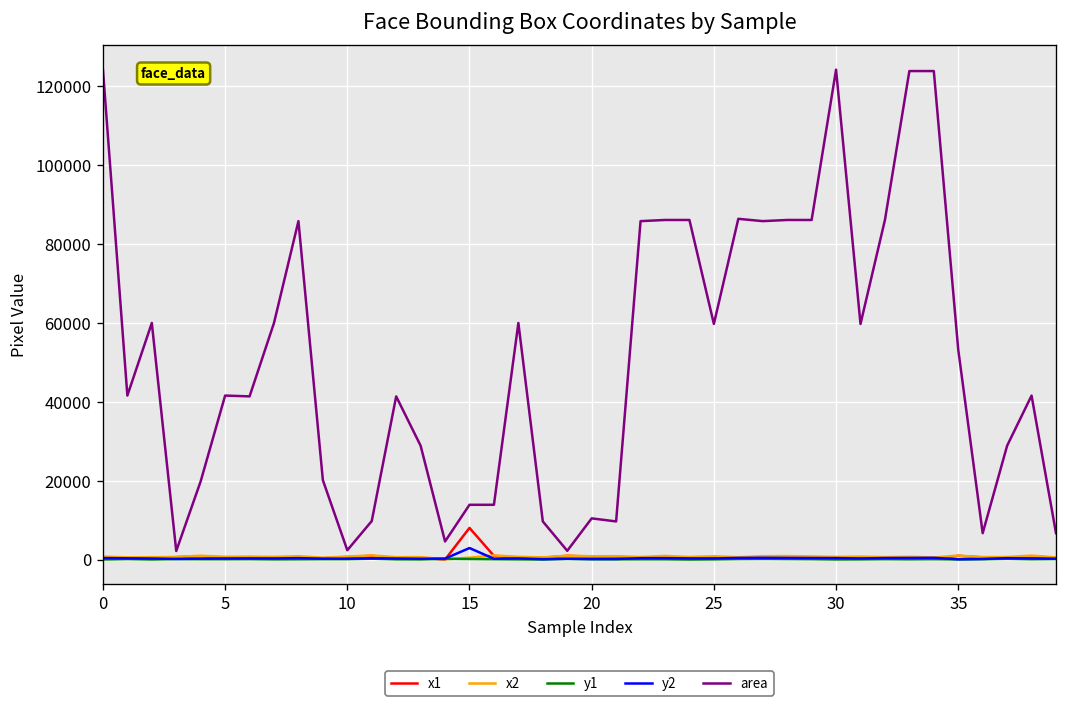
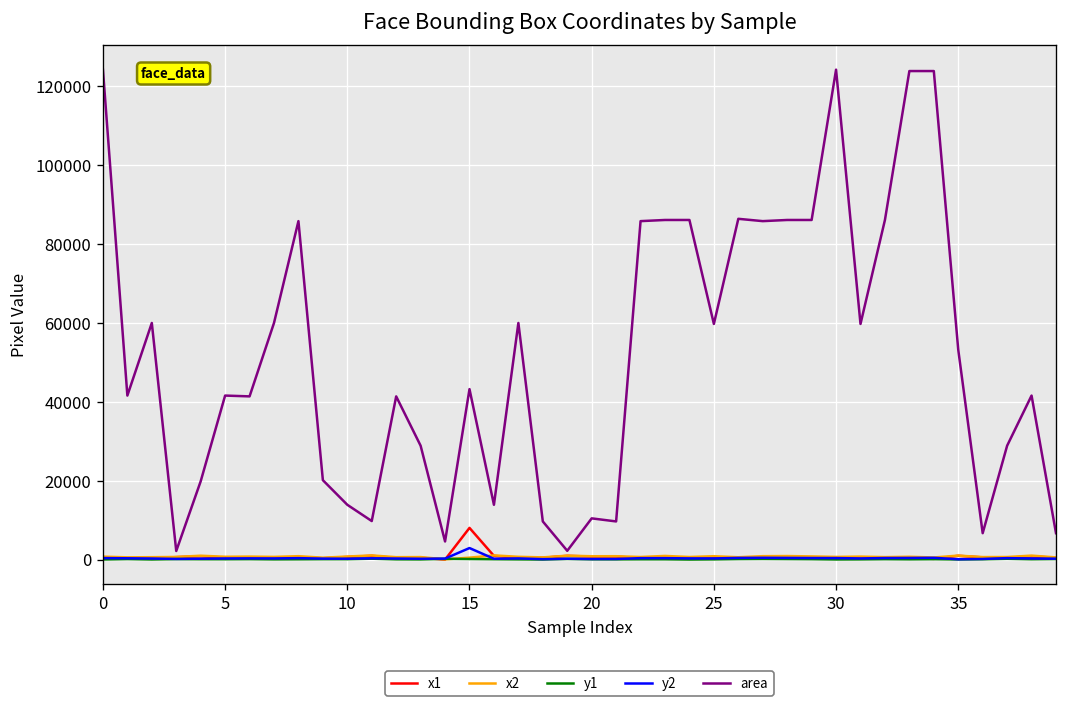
area, 10: 2000 -> 14000
area, 15: 14000 -> 43000
